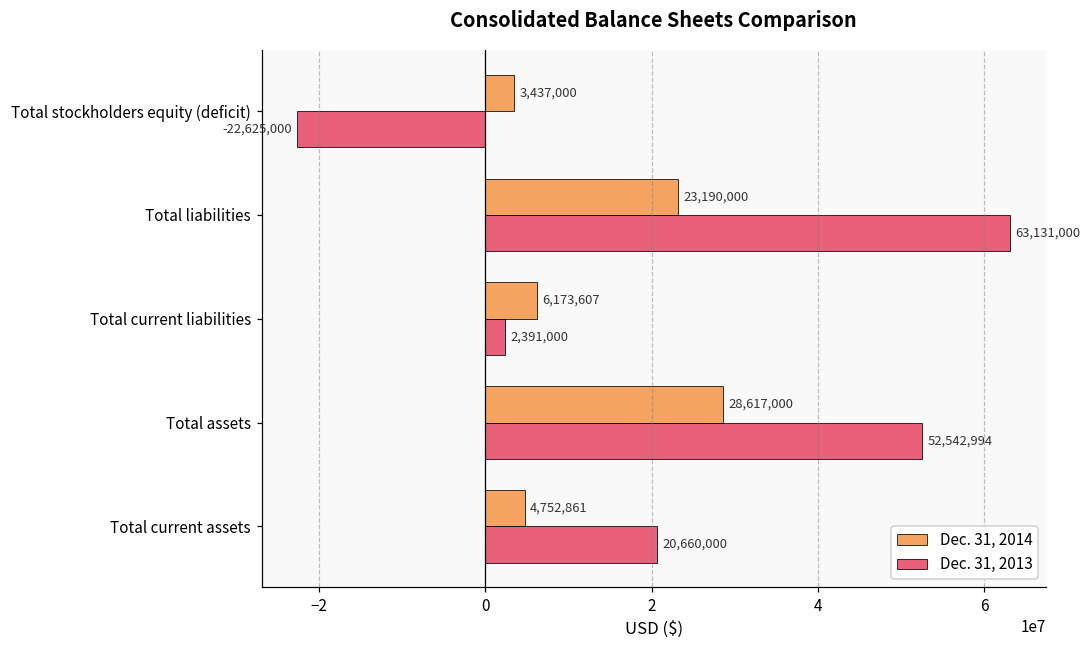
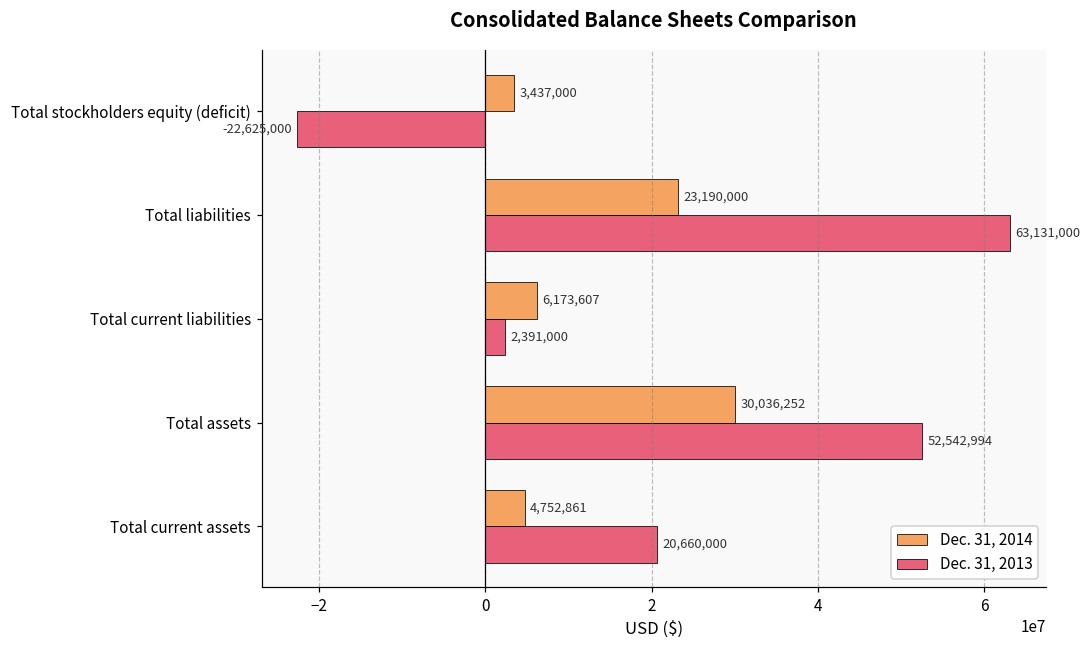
Dec. 31, 2014, Total assets: 28,617,000 -> 30,036,252
